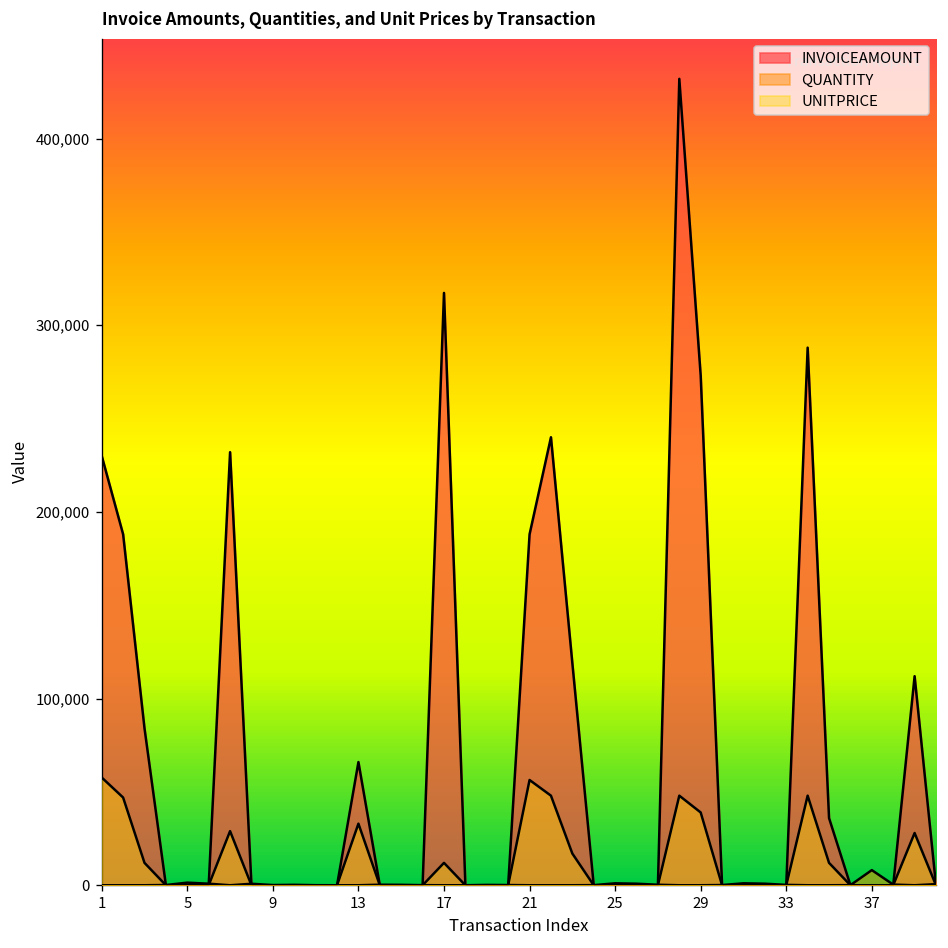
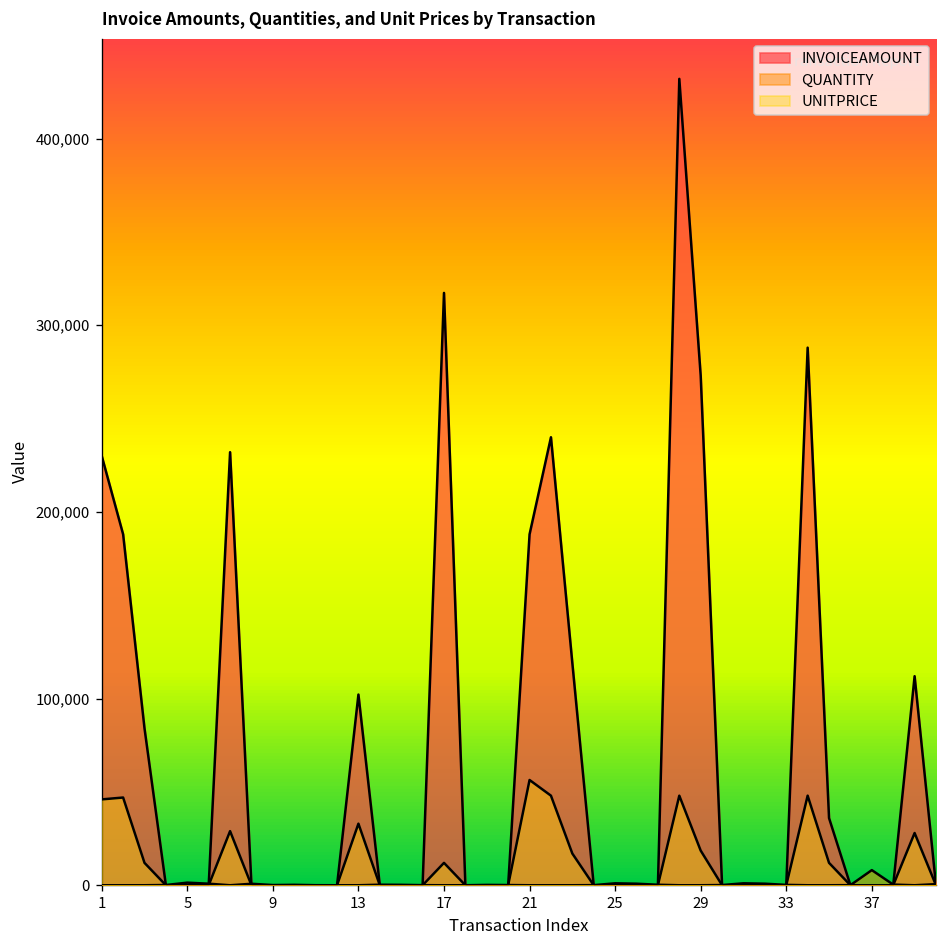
UNITPRICE, 1: 58,000 -> 46,000
INVOICEAMOUNT, 13: 66,000 -> 102,000
UNITPRICE, 29: 39,000 -> 19,000
